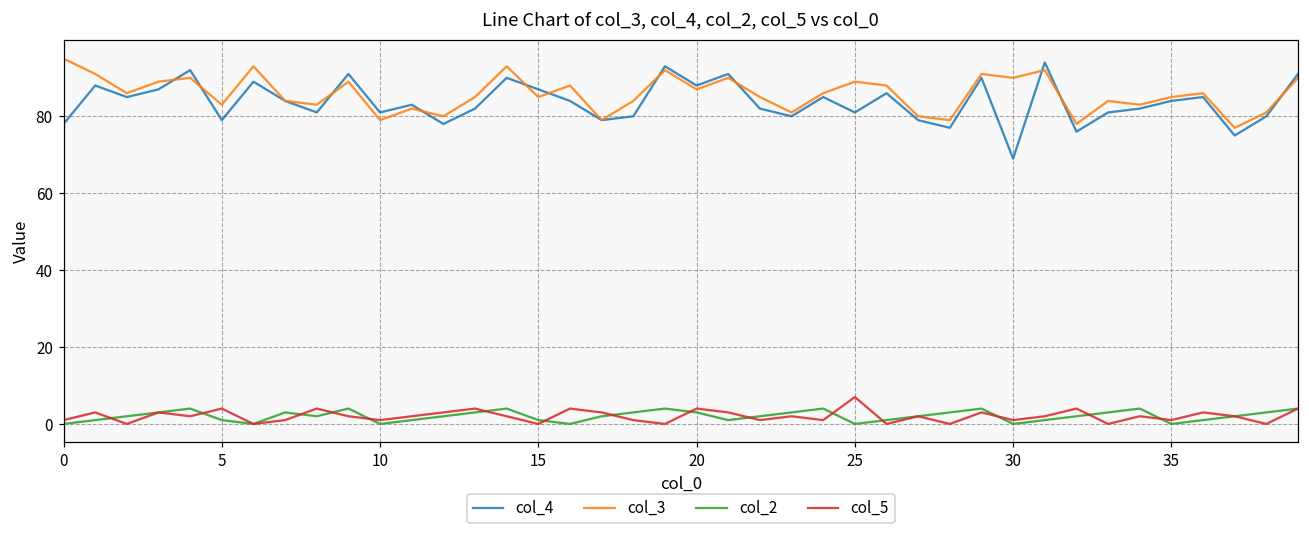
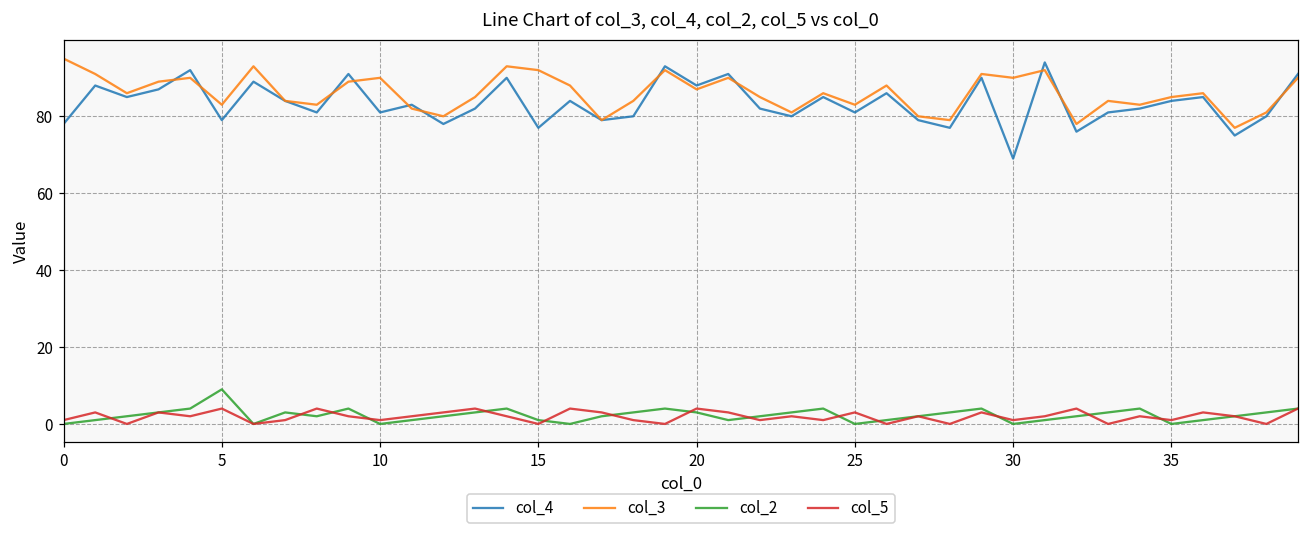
col_2, 5: 1 -> 9
col_3, 10: 79 -> 90
col_4, 15: 87 -> 77
col_3, 15: 85 -> 92
col_3, 25: 89 -> 83
col_5, 25: 7 -> 3
